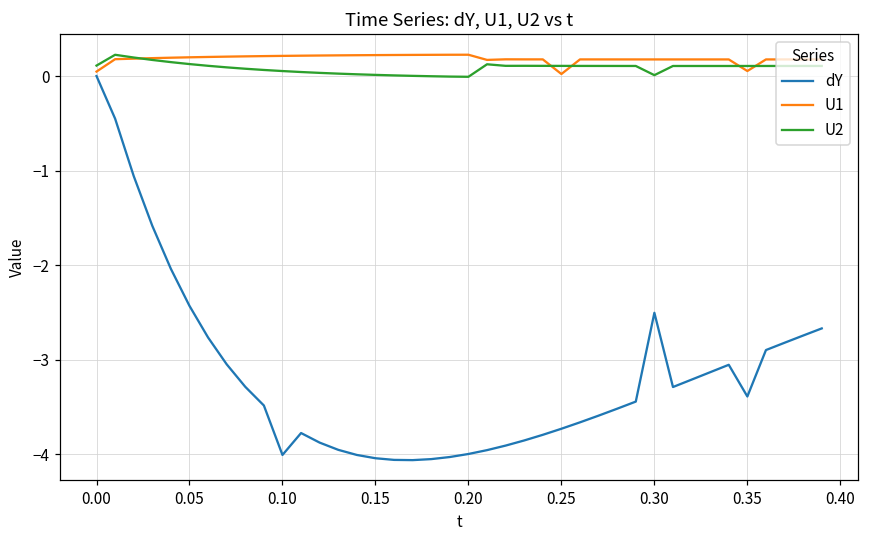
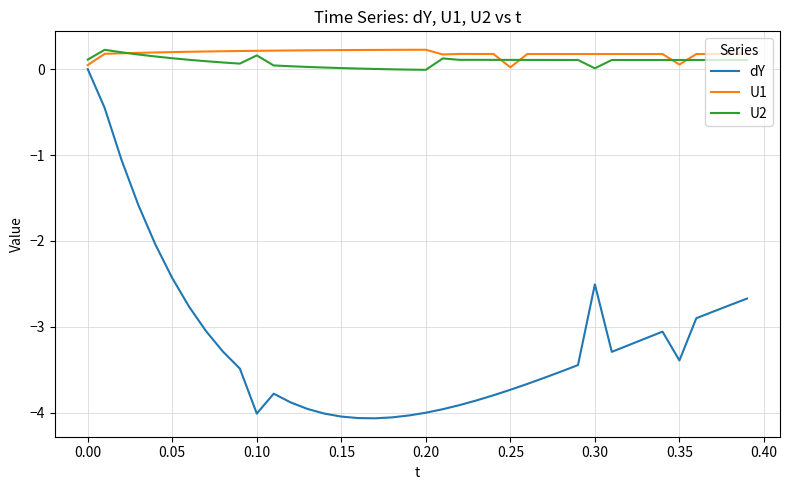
U2, 0.10: 0.1 -> 0.2
